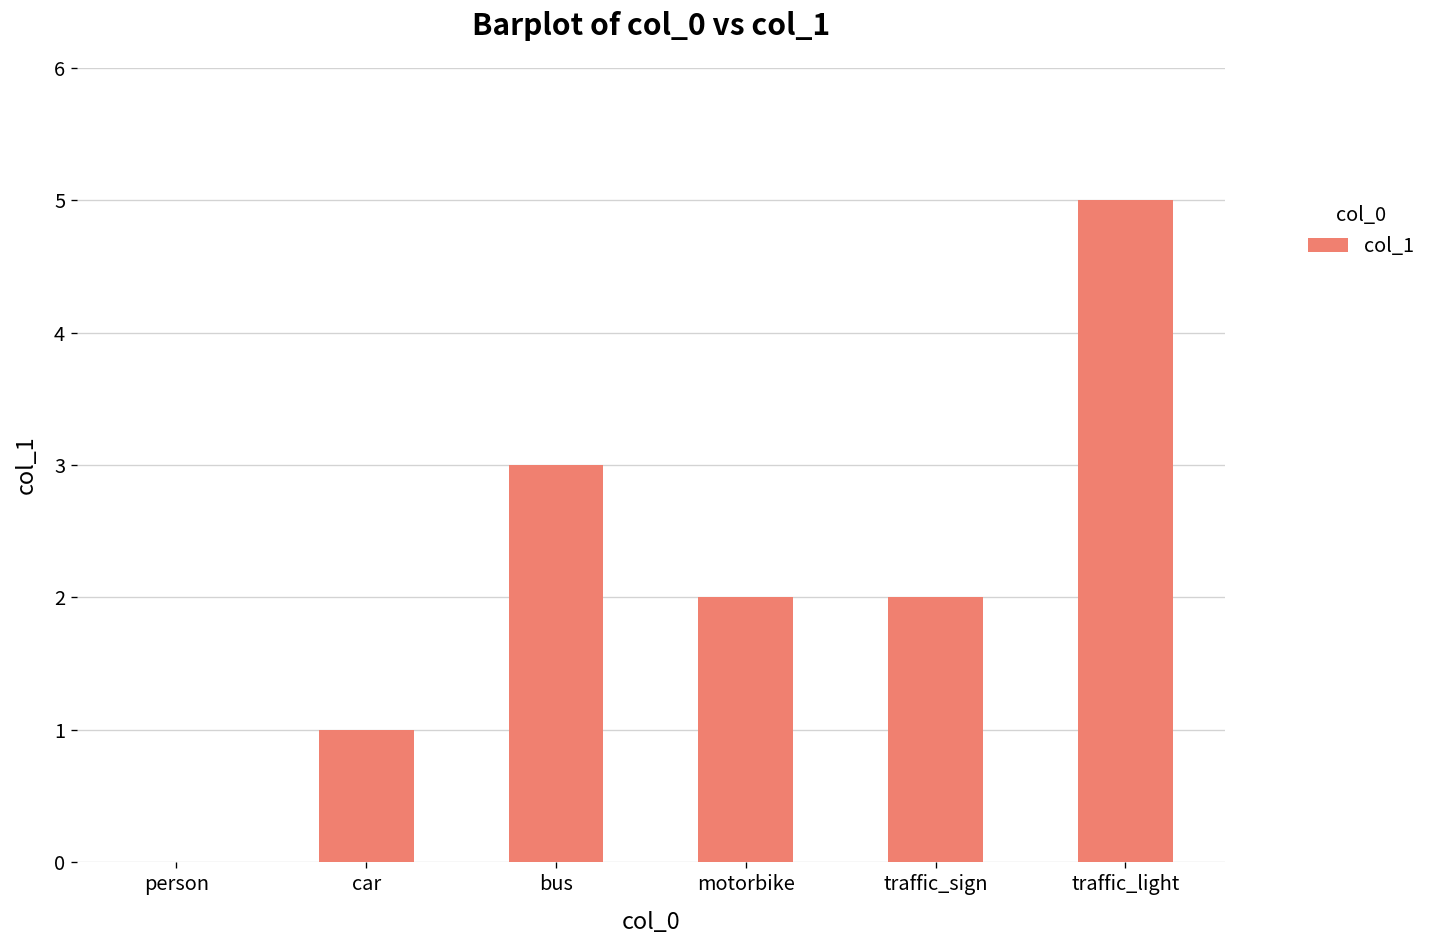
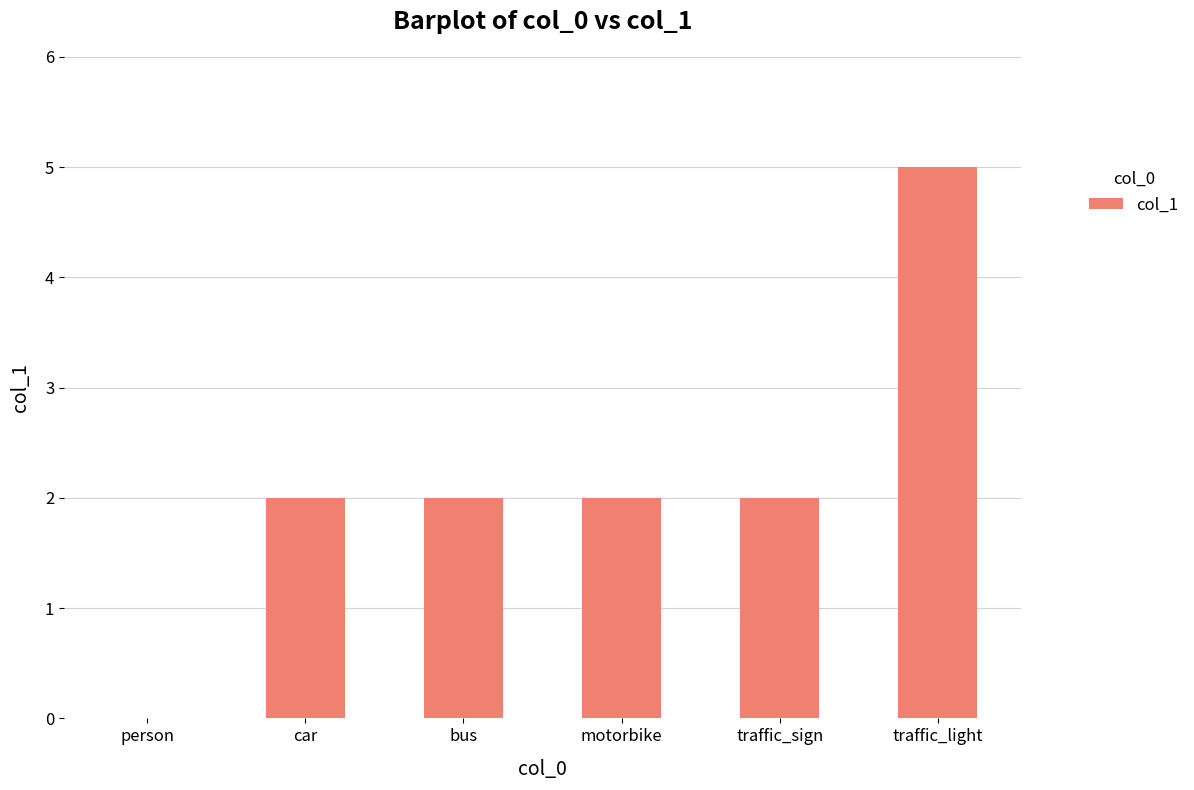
car: 1 -> 2
bus: 3 -> 2
